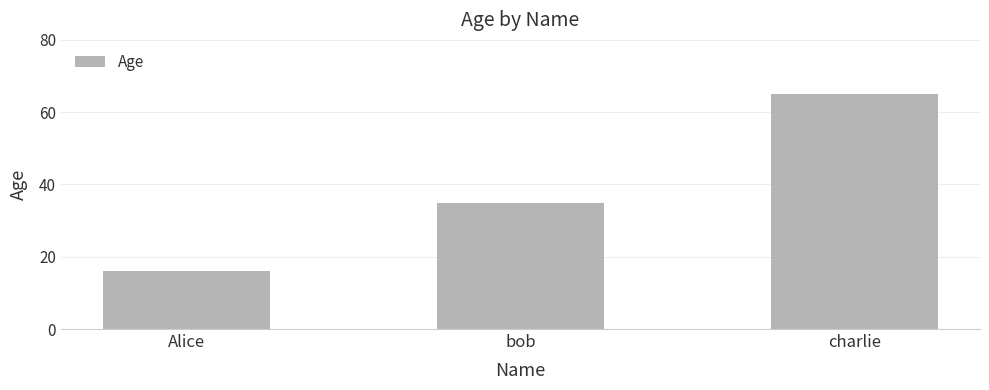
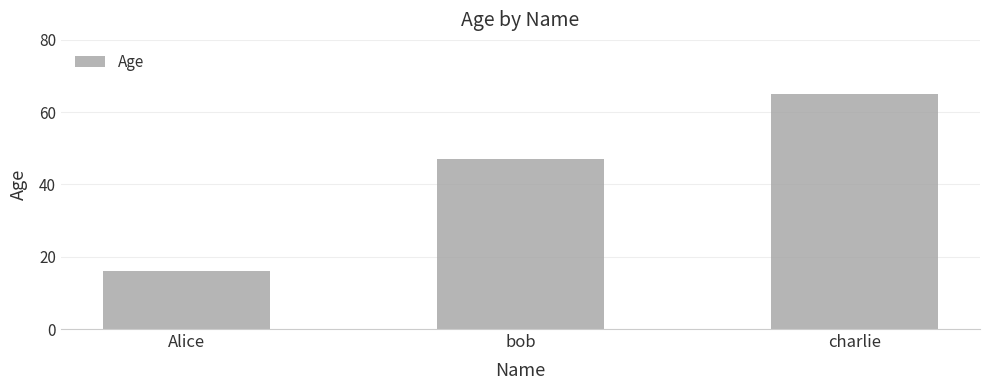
bob: 35 -> 47
